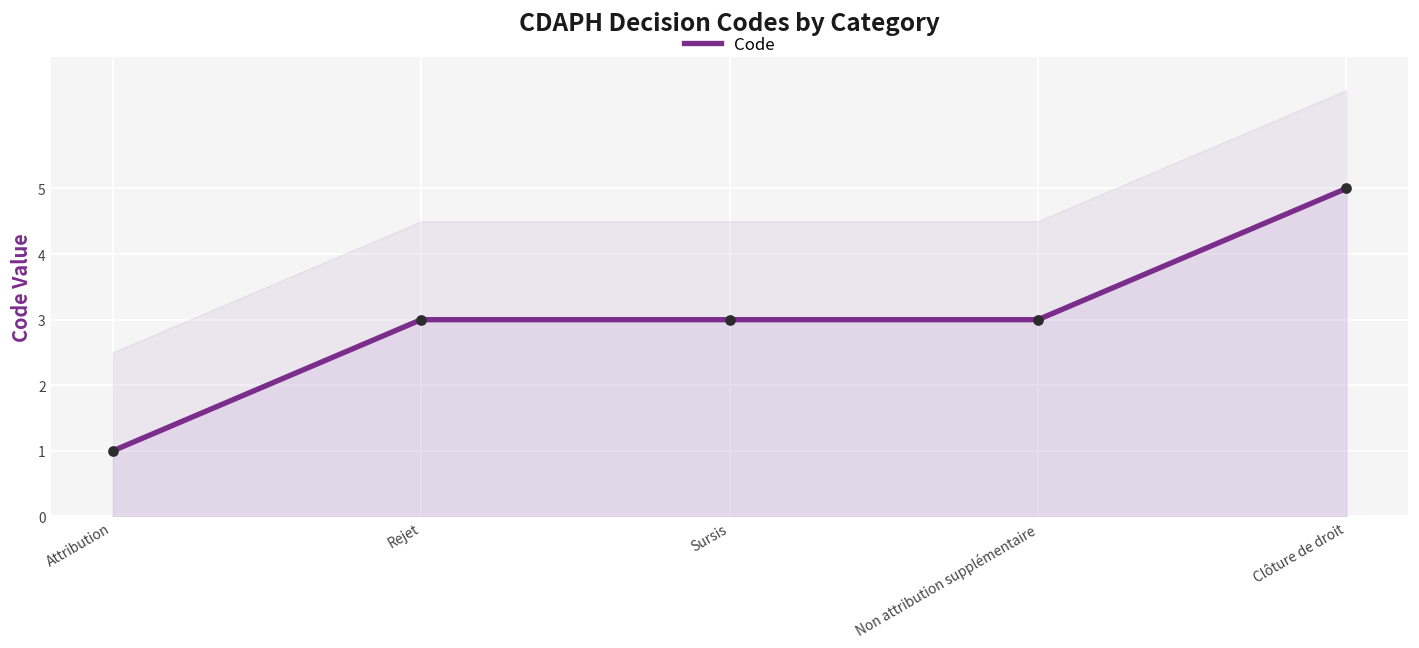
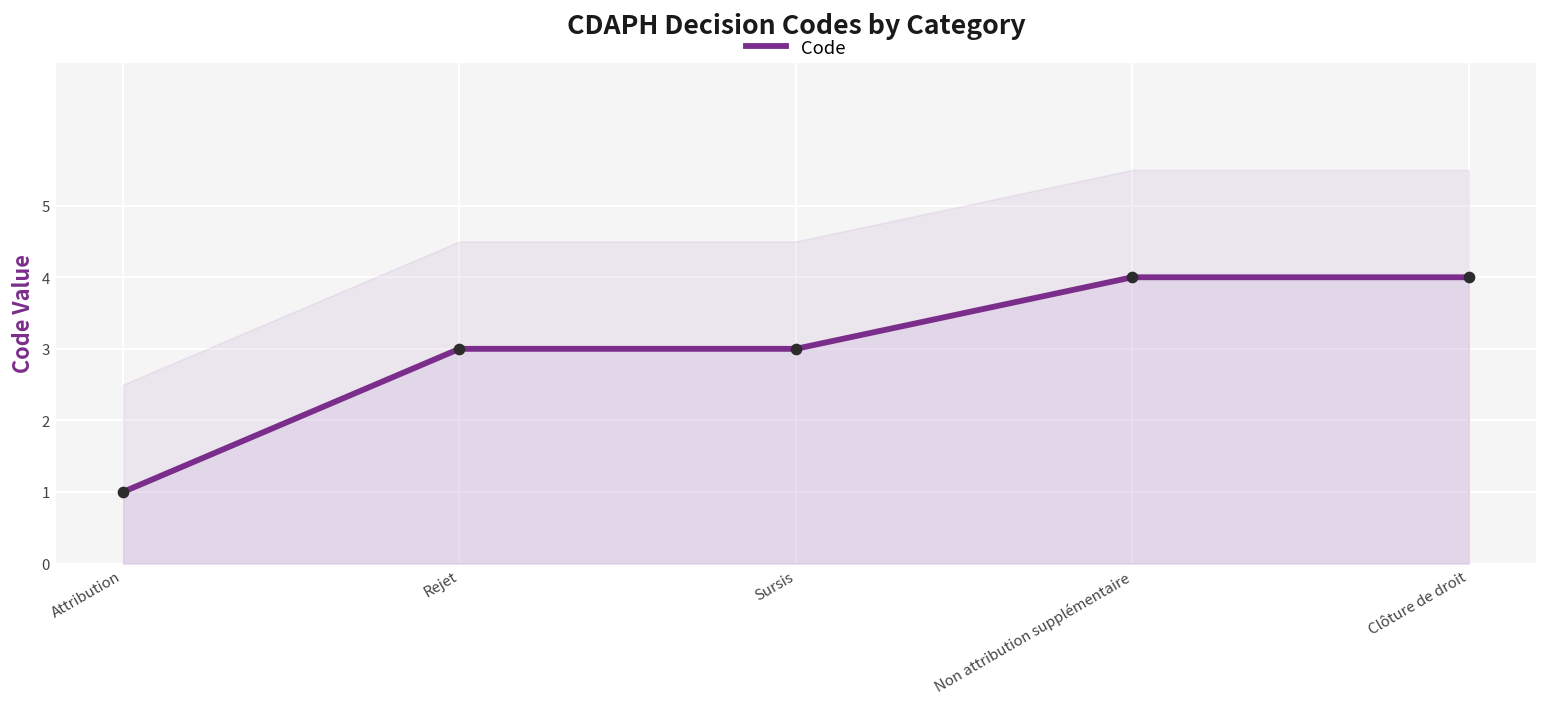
Code, Non attribution supplémentaire: 3 -> 4
Code, Clôture de droit: 5 -> 4
